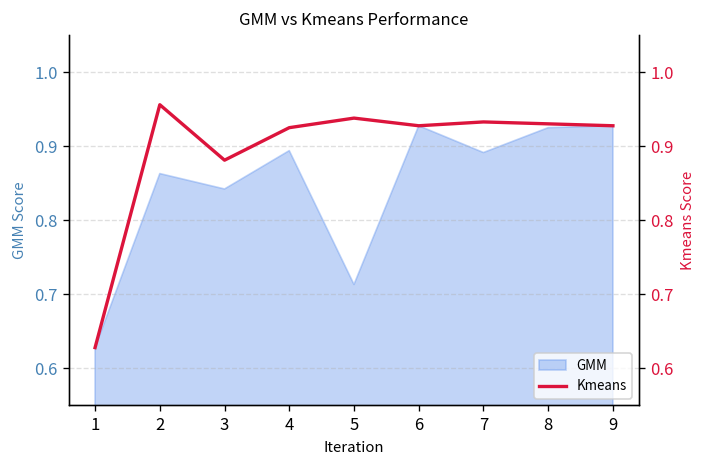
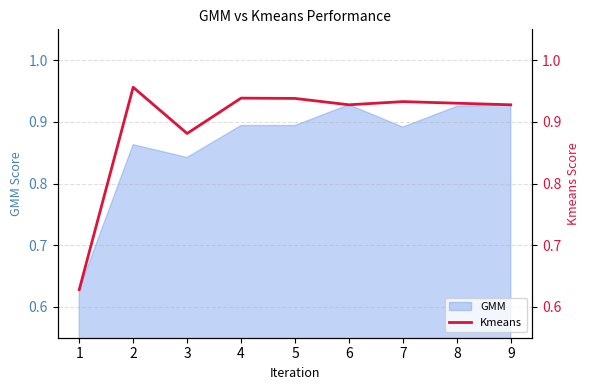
GMM, 5: 0.71 -> 0.89
Kmeans, 4: 0.93 -> 0.94
